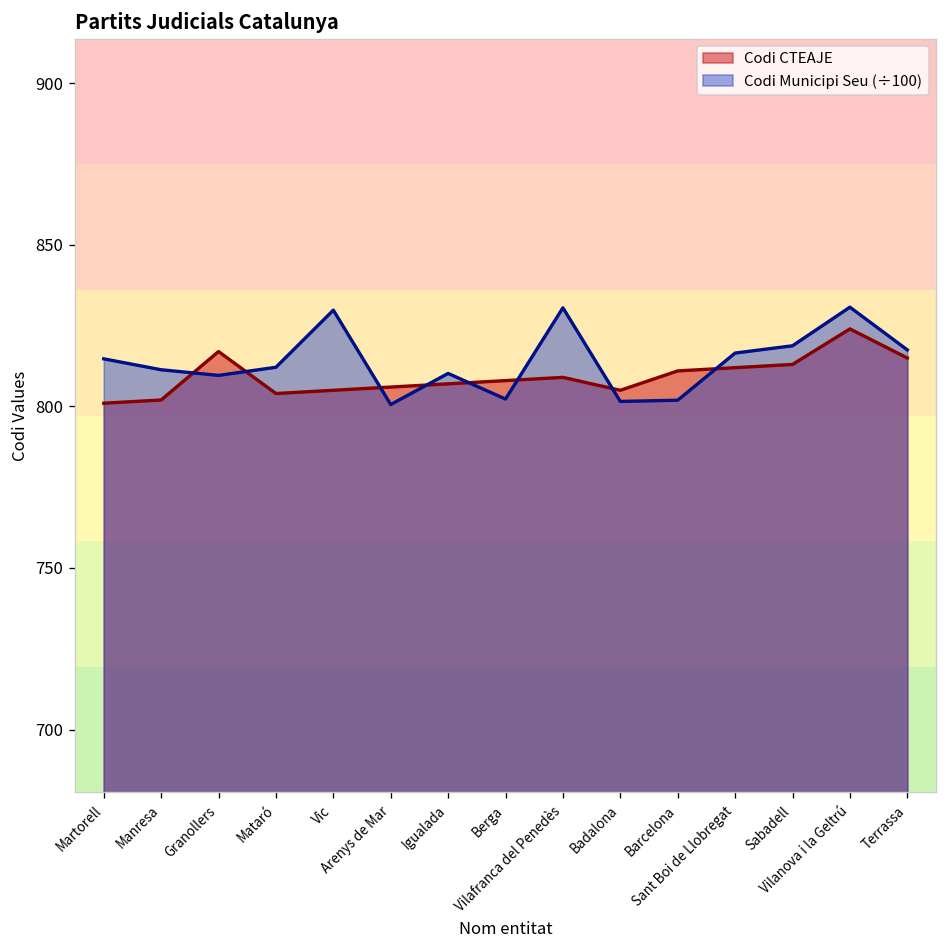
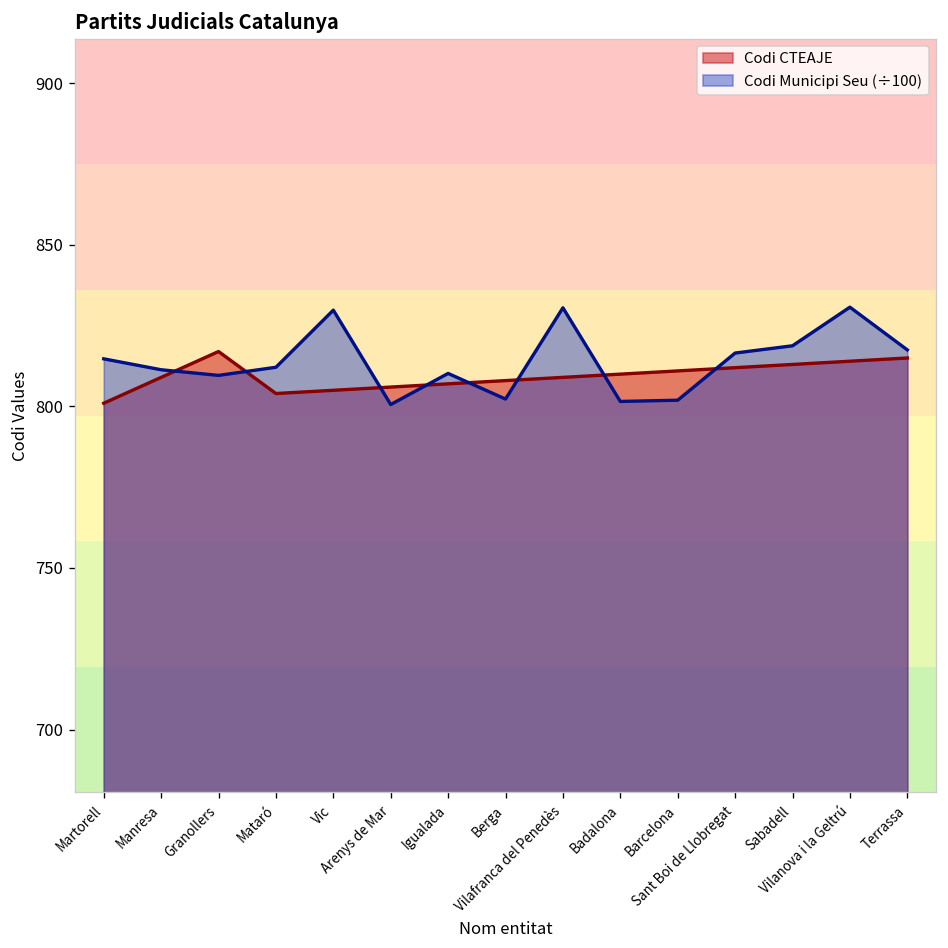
Codi CTEAJE, Manresa: 802 -> 809
Codi CTEAJE, Badalona: 805 -> 810
Codi CTEAJE, Vilanova i la Geltrú: 824 -> 814
